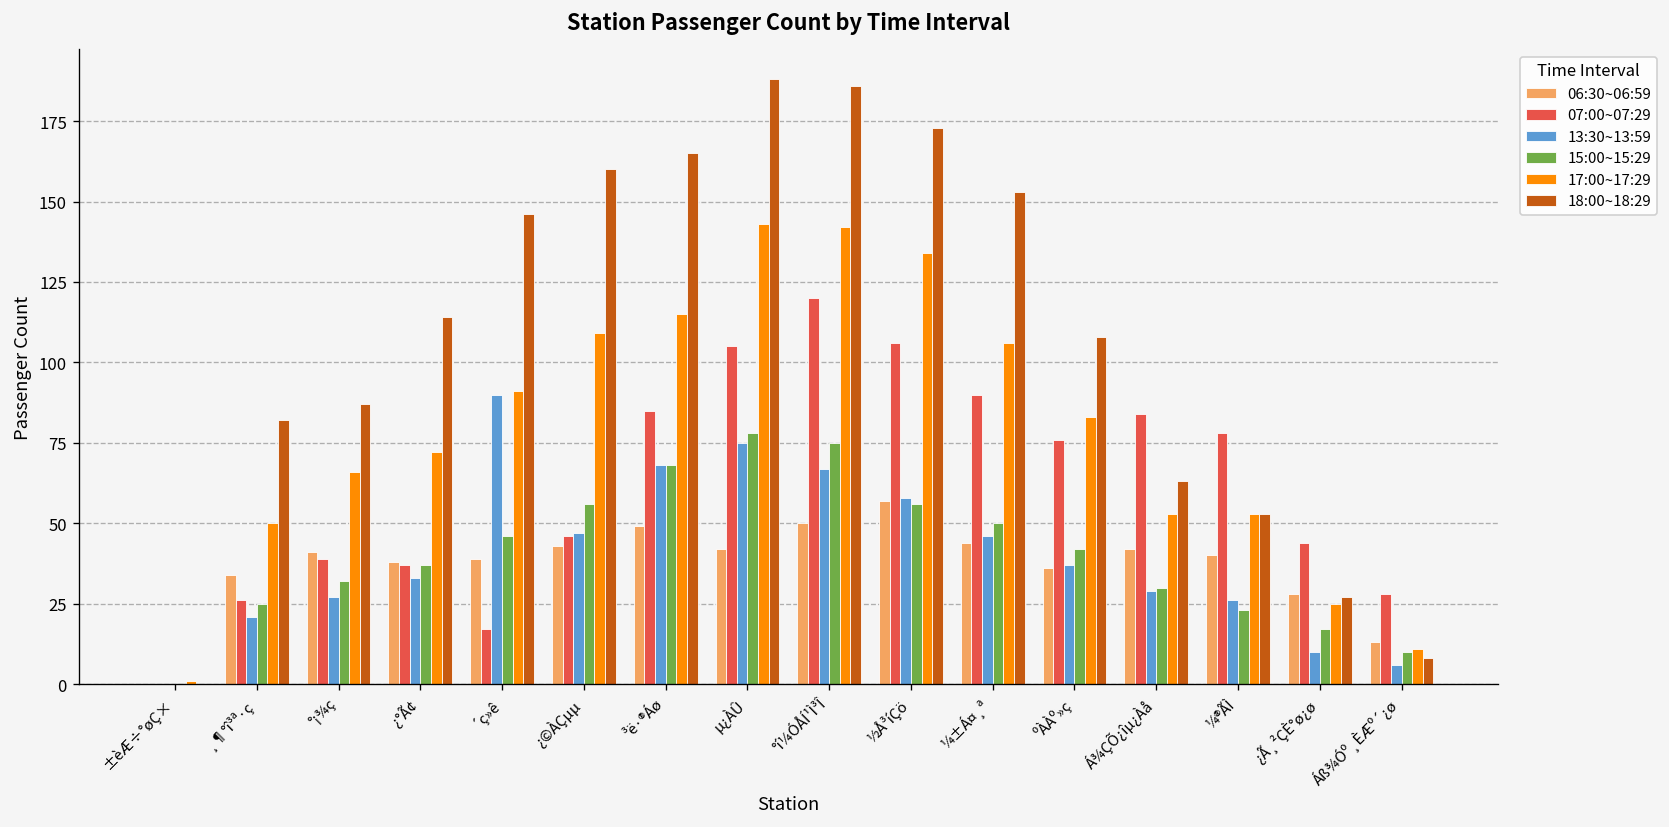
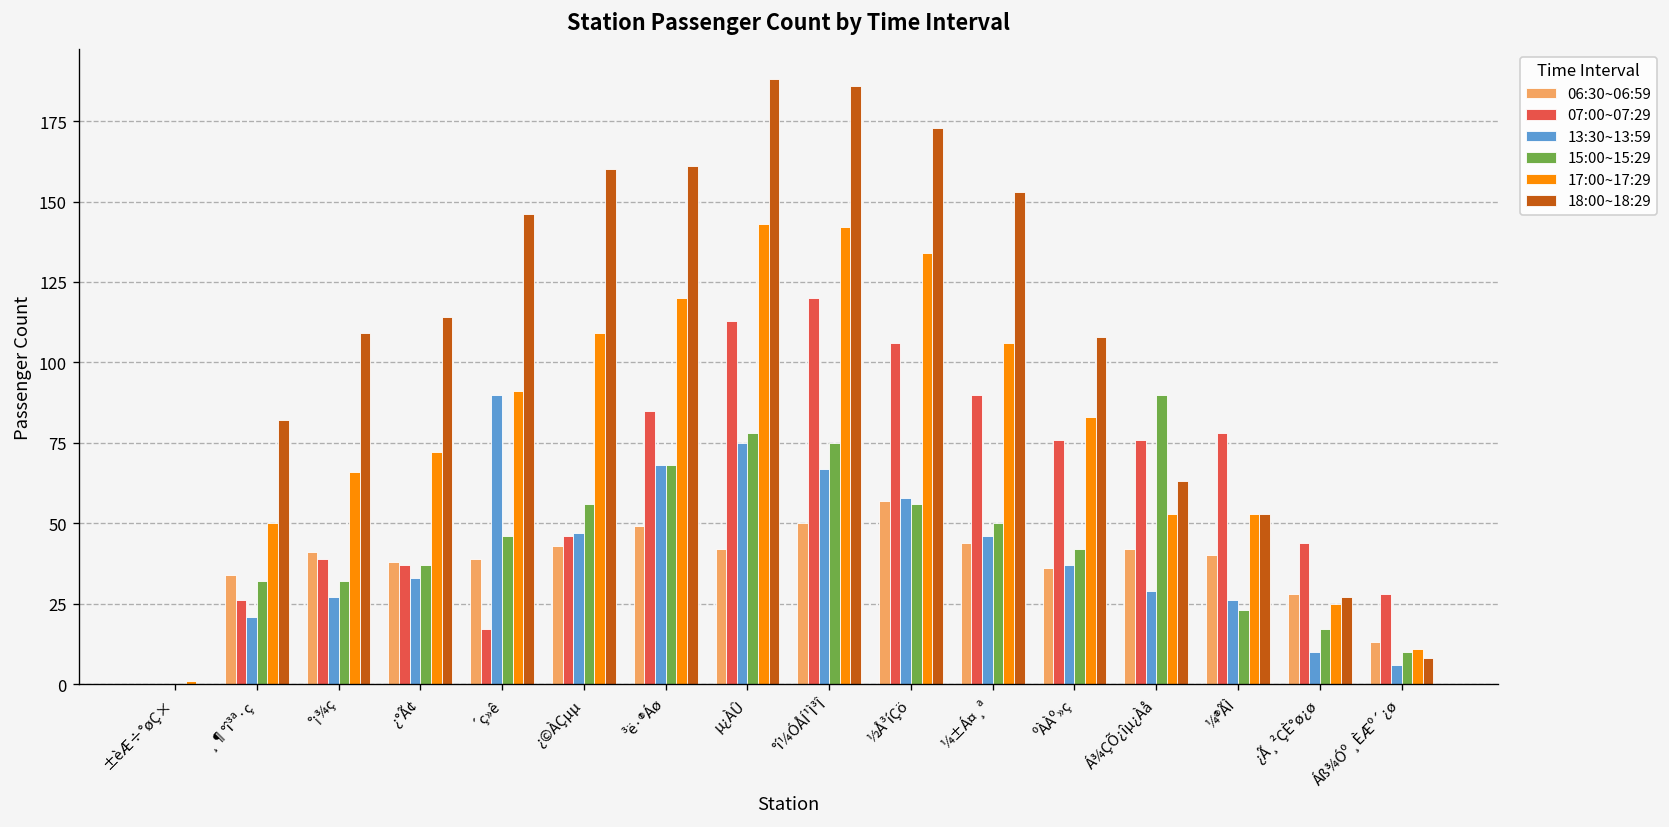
15:00~15:29, ¸¶°î³ª·ç: 25 -> 32
18:00~18:29, °¡¾ç: 87 -> 109
17:00~17:29, ³ë·®Áø: 115 -> 120
18:00~18:29, ³ë·®Áø: 165 -> 161
07:00~07:29, µ¿ÀÛ: 105 -> 113
07:00~07:29, Á¾ÇÕ¿îµ¿Àå: 84 -> 76
15:00~15:29, Á¾ÇÕ¿îµ¿Àå: 30 -> 90
